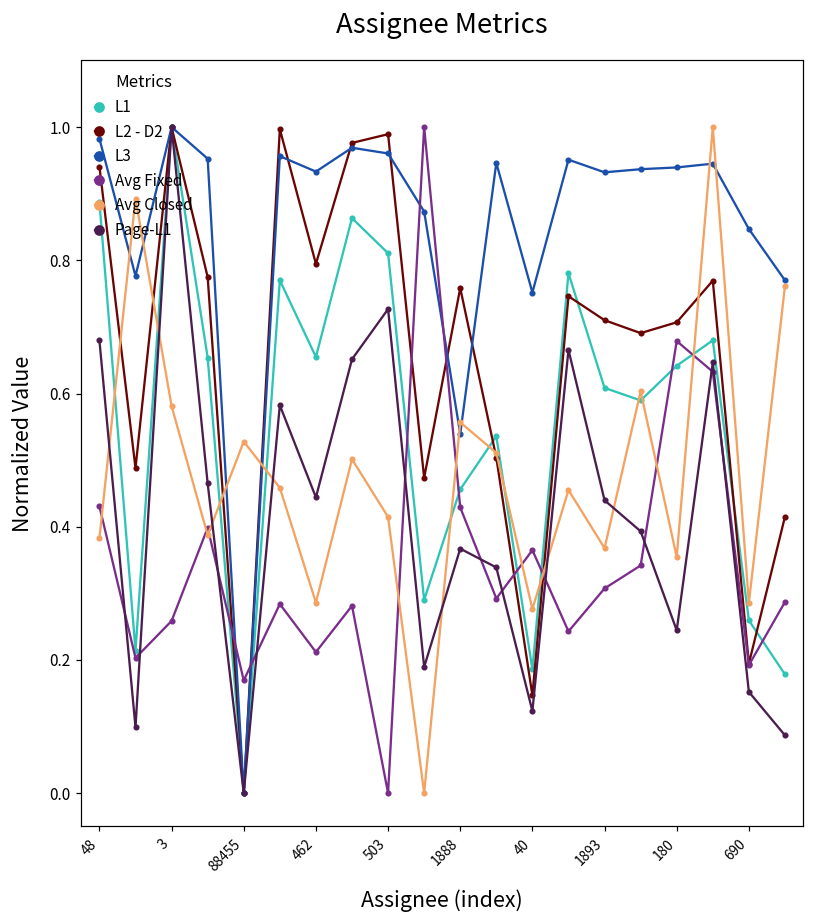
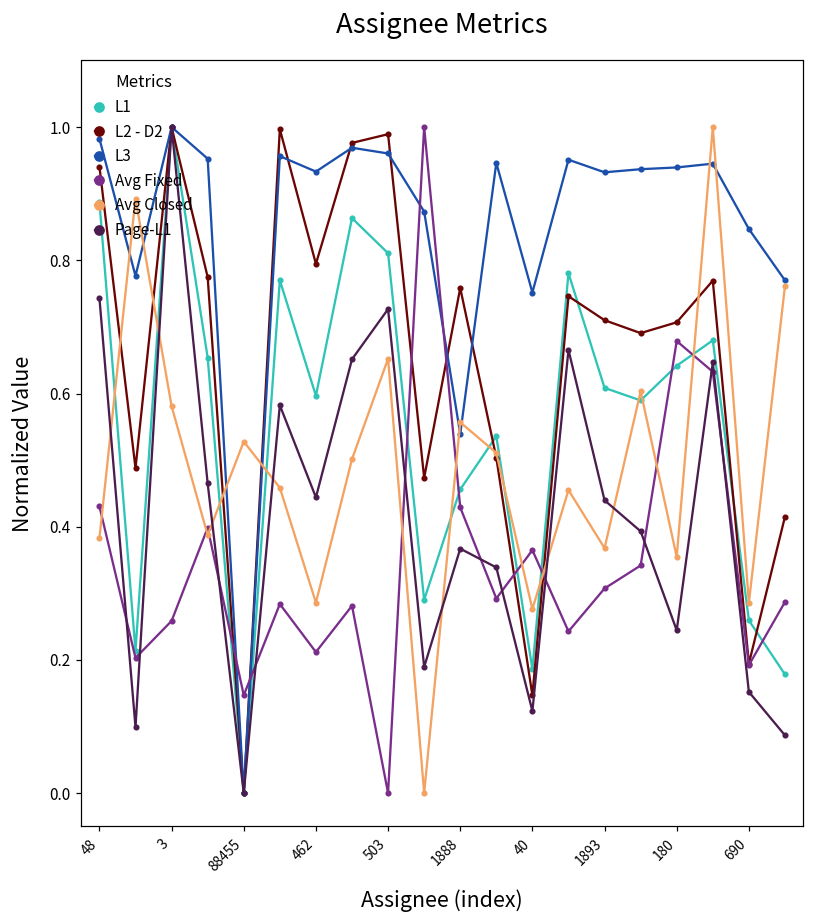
Page-L1, 48: 0.68 -> 0.74
Avg Fixed, 88455: 0.17 -> 0.15
L1, 462: 0.65 -> 0.60
Avg Closed, 503: 0.41 -> 0.65
